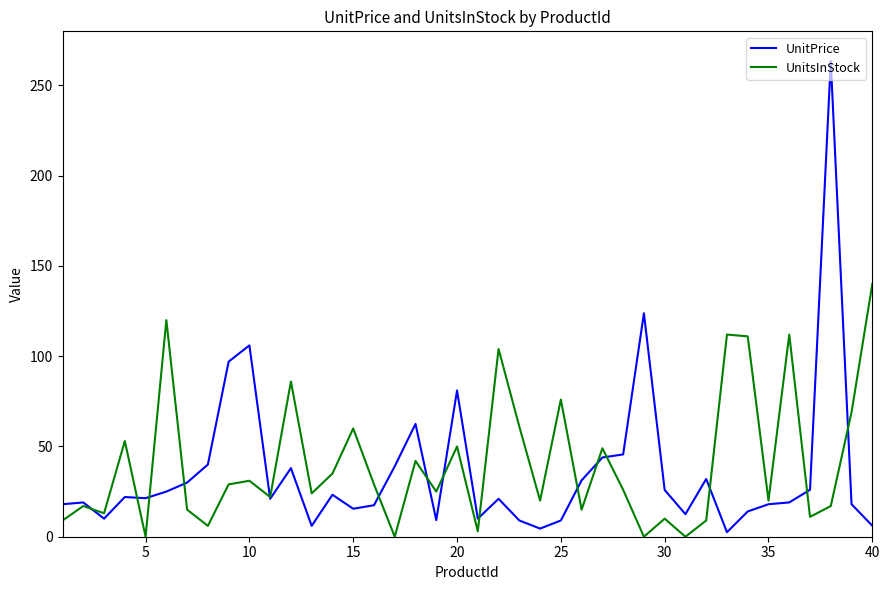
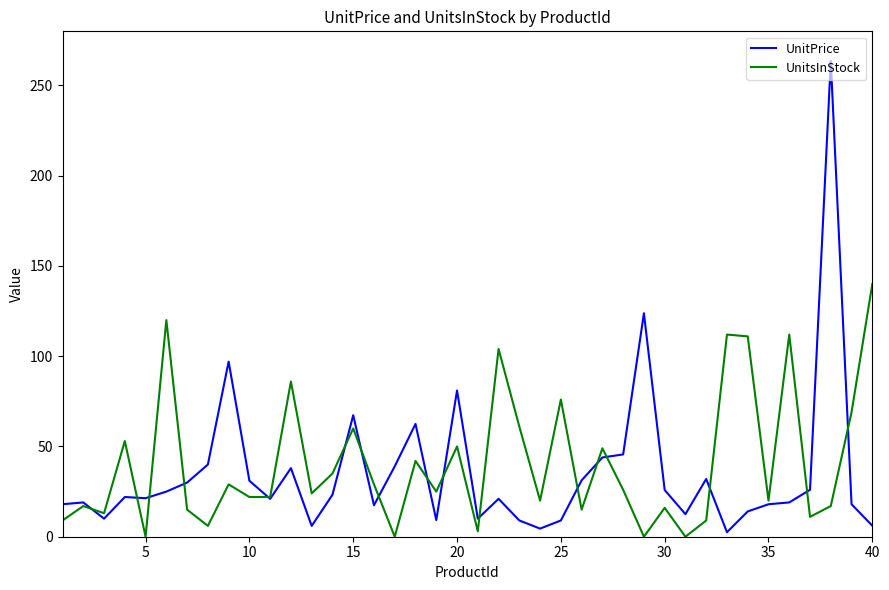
UnitPrice, 10: 106 -> 31
UnitsInStock, 10: 31 -> 22
UnitPrice, 15: 16 -> 67
UnitsInStock, 30: 10 -> 16
